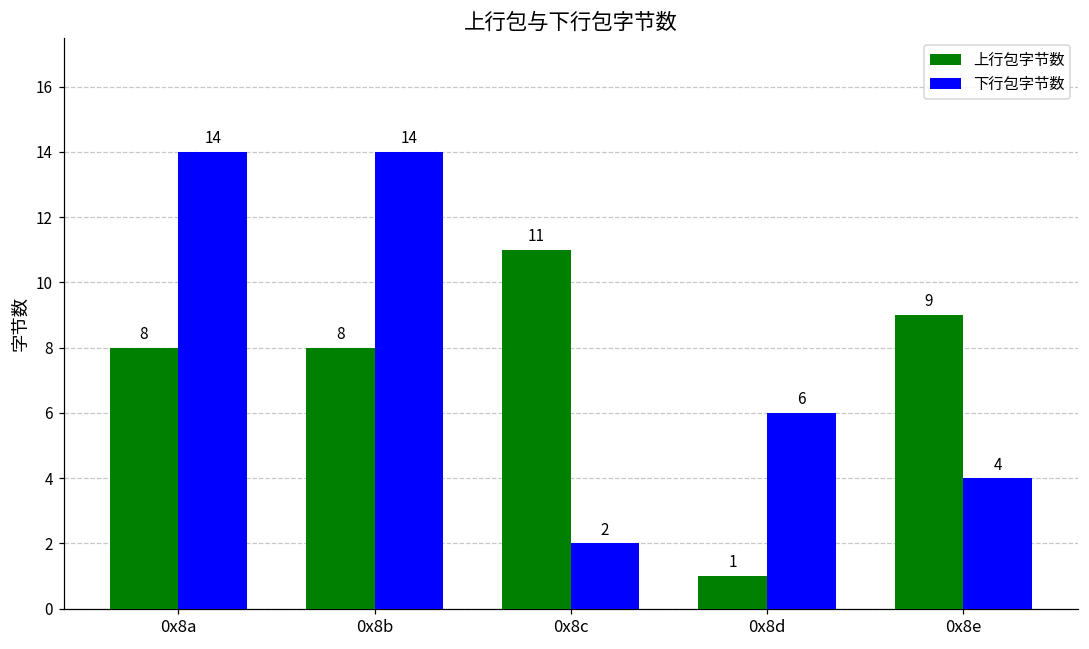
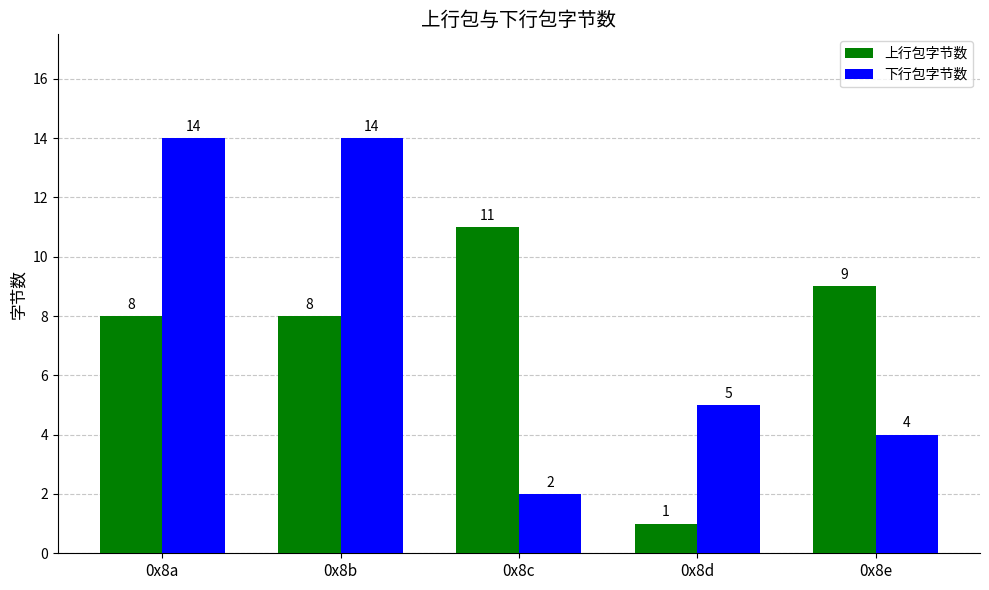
下行包字节数, 0x8d: 6 -> 5
